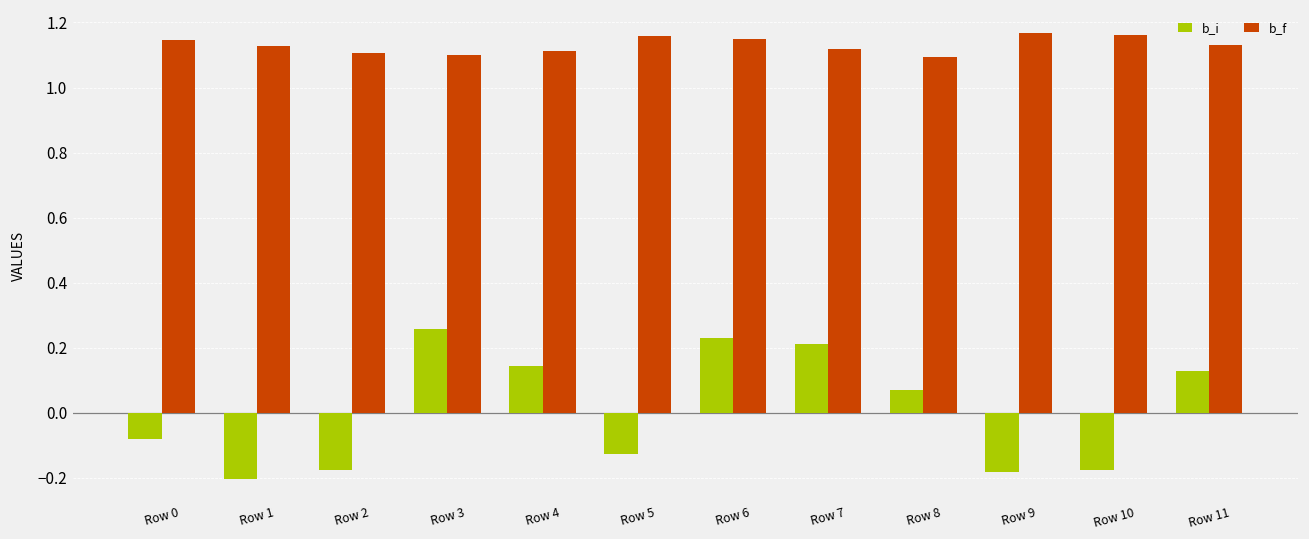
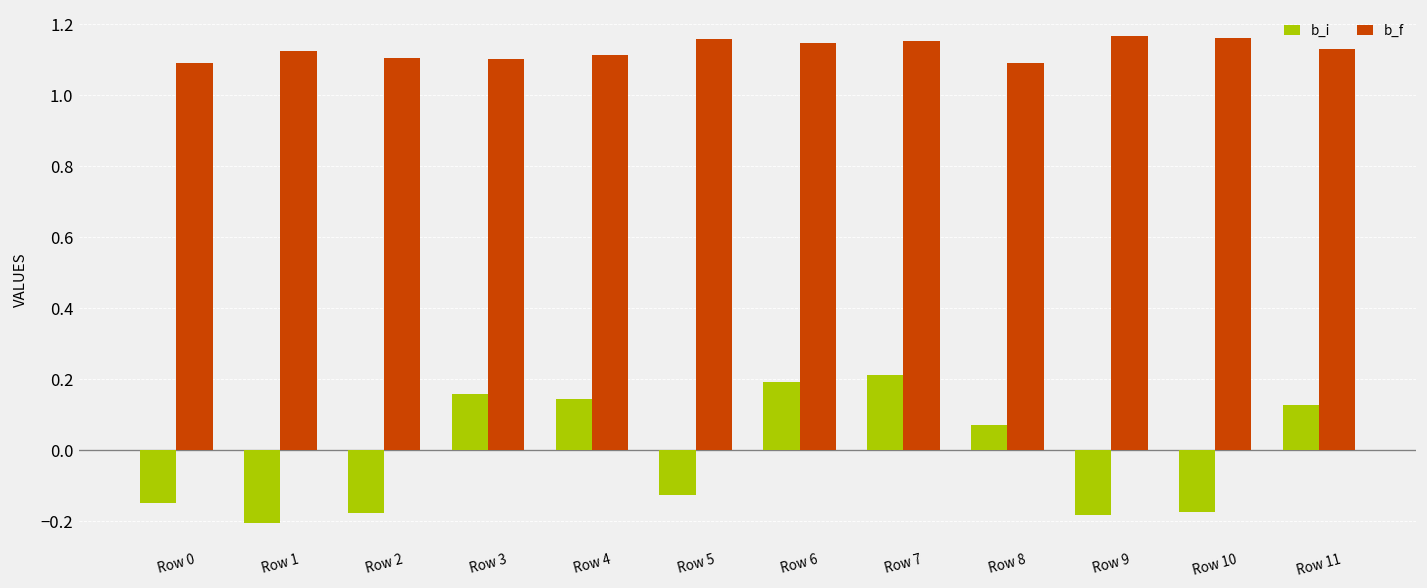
b_i, Row 0: -0.08 -> -0.15
b_f, Row 0: 1.15 -> 1.09
b_i, Row 3: 0.26 -> 0.16
b_i, Row 6: 0.23 -> 0.19
b_f, Row 7: 1.12 -> 1.15
